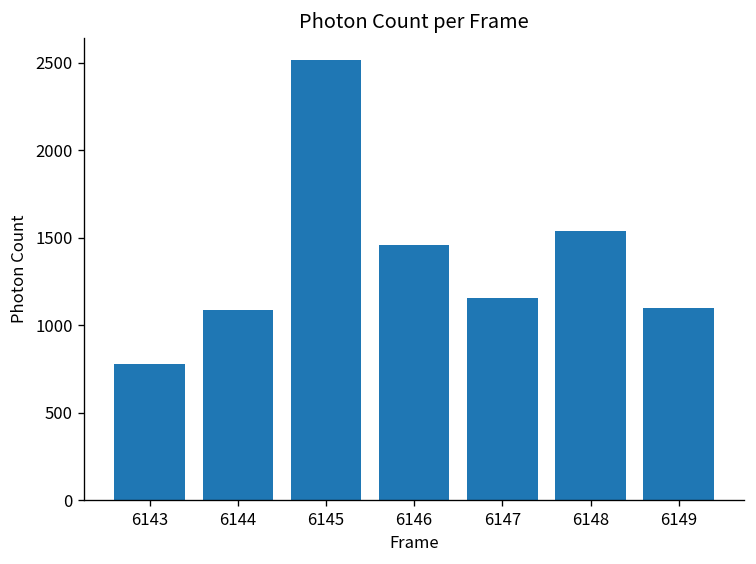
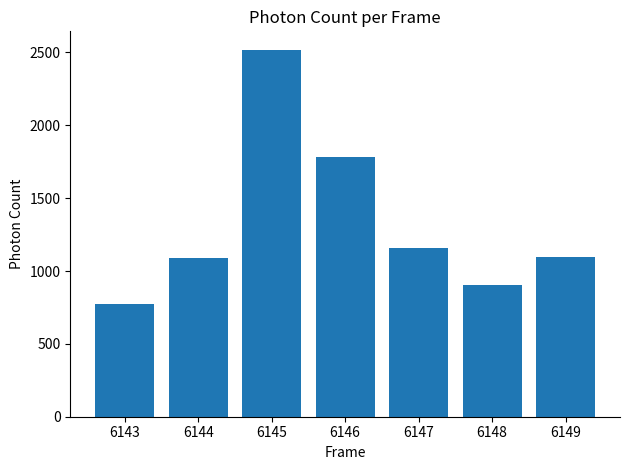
6146: 1460 -> 1780
6148: 1540 -> 900
